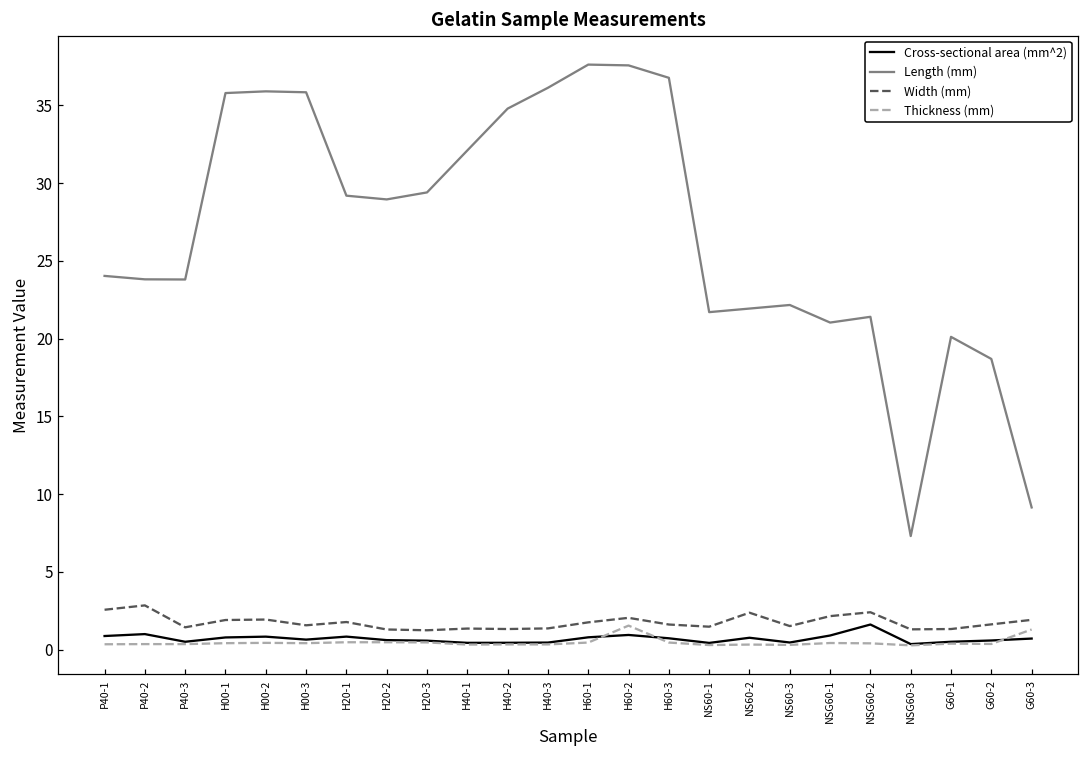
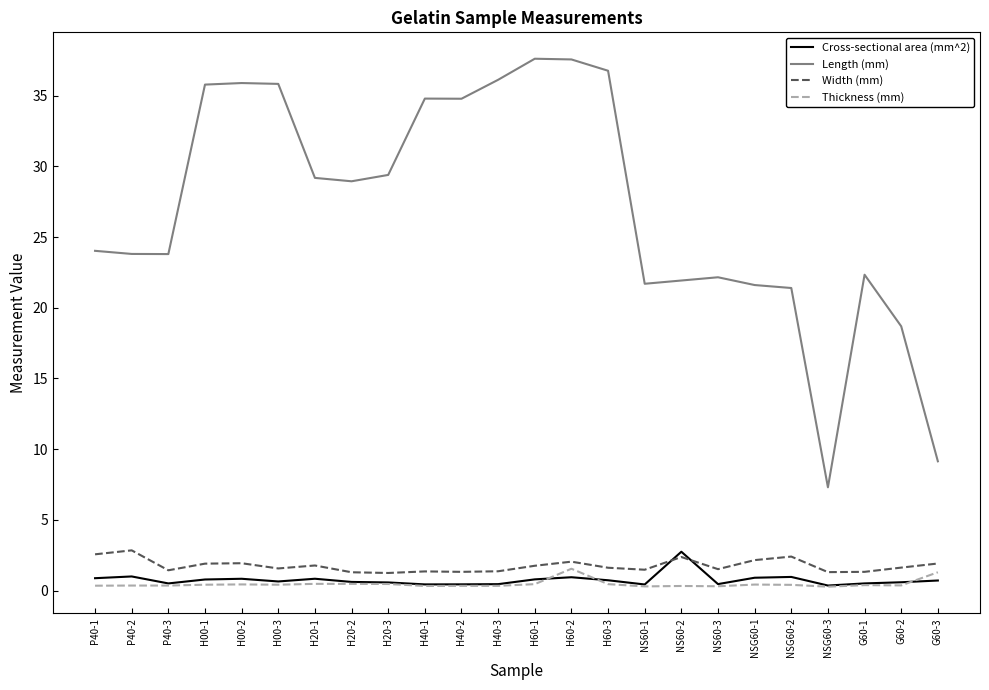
Length (mm), H40-1: 32.1 -> 34.8
Cross-sectional area (mm^2), NS60-2: 0.8 -> 2.7
Length (mm), NSG60-1: 21.0 -> 21.6
Cross-sectional area (mm^2), NSG60-2: 1.6 -> 1.0
Length (mm), G60-1: 20.1 -> 22.3
